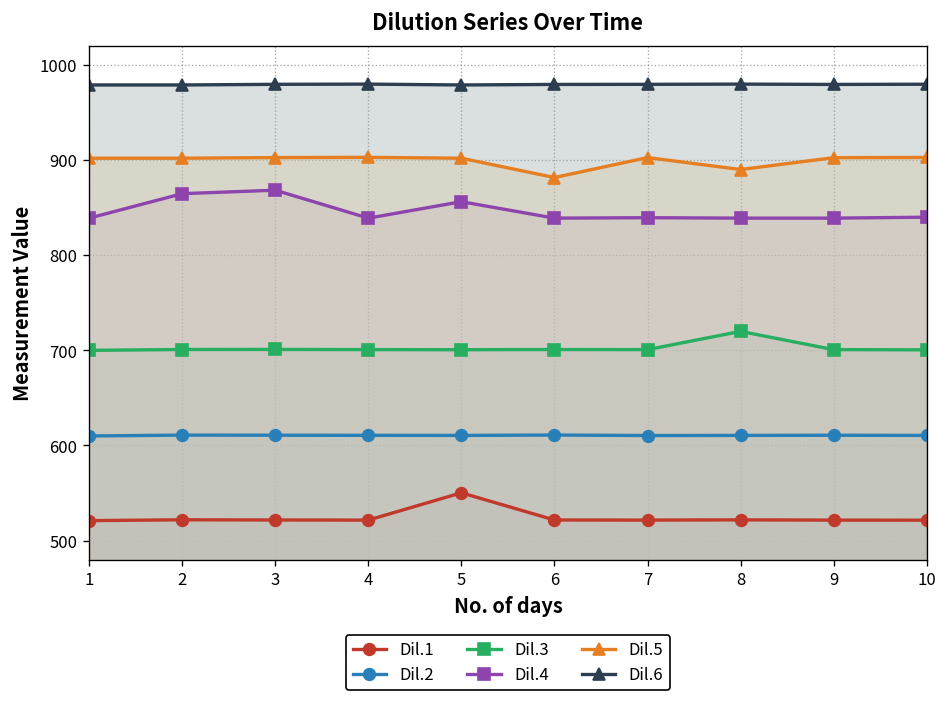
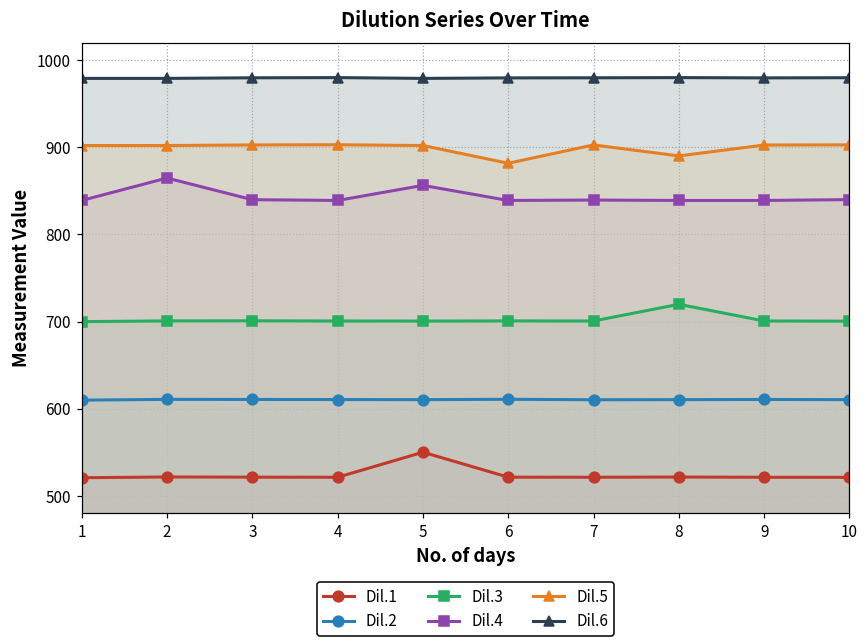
Dil.4, 3: 870 -> 840
